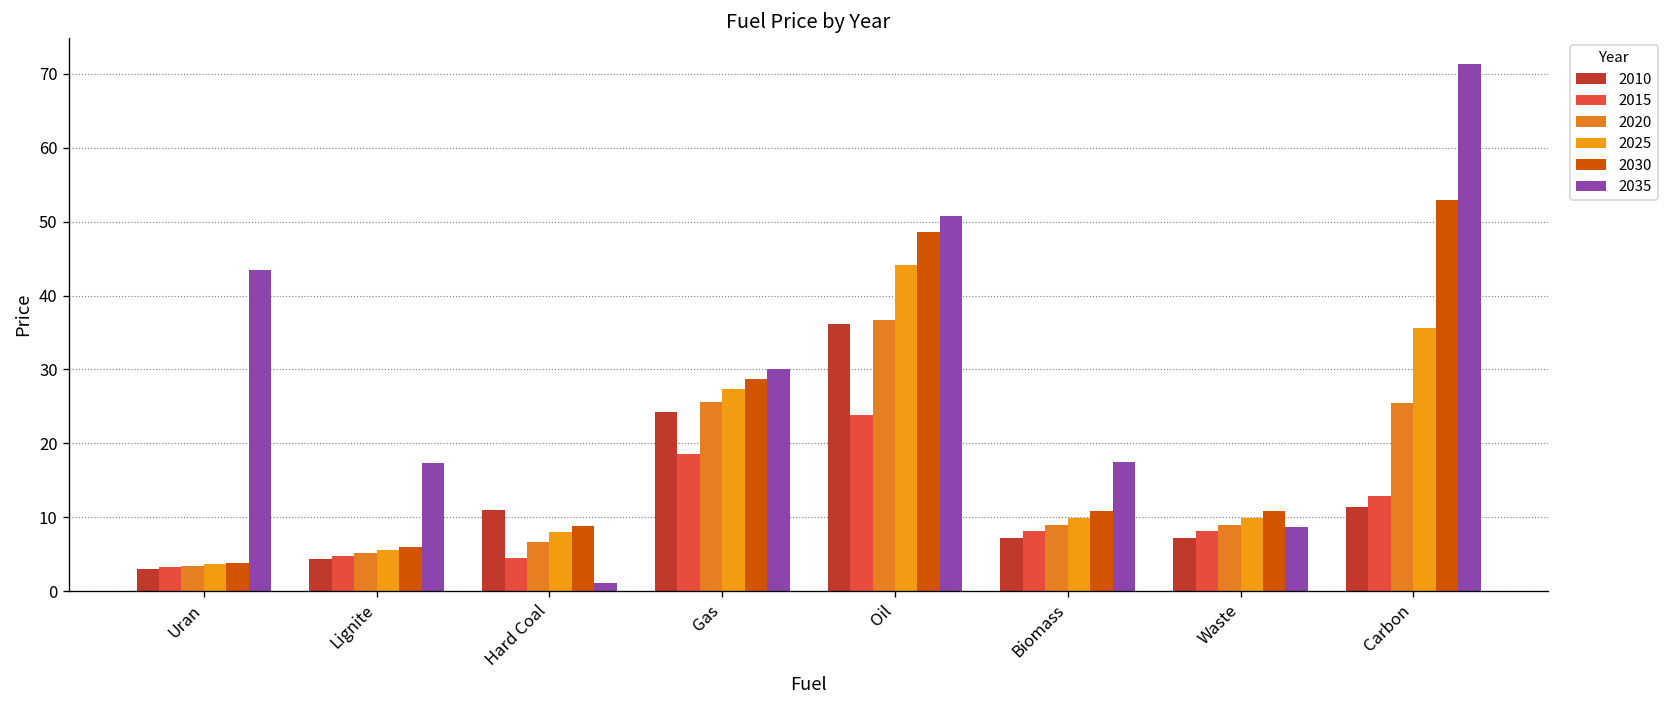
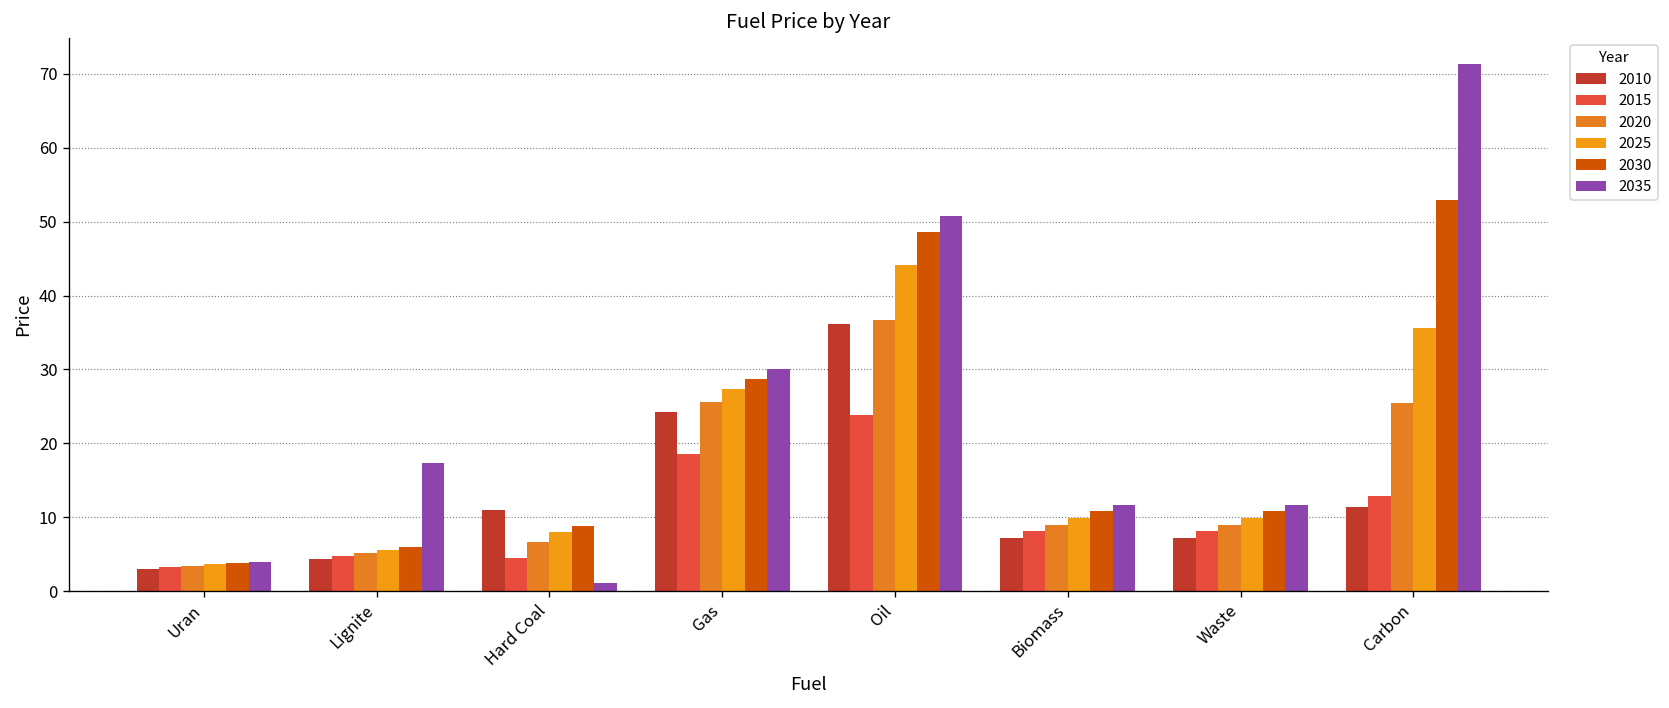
2035, Uran: 44 -> 4
2035, Biomass: 18 -> 12
2035, Waste: 9 -> 12
